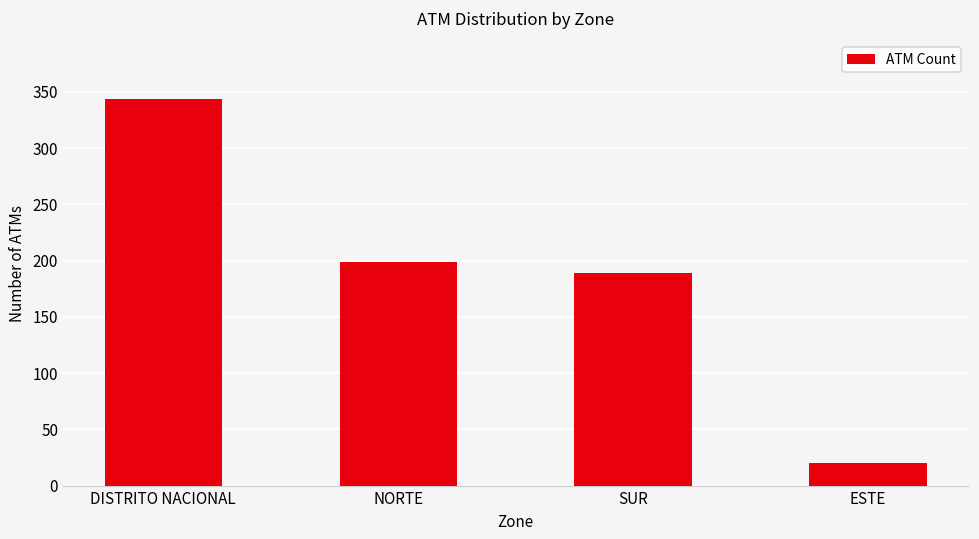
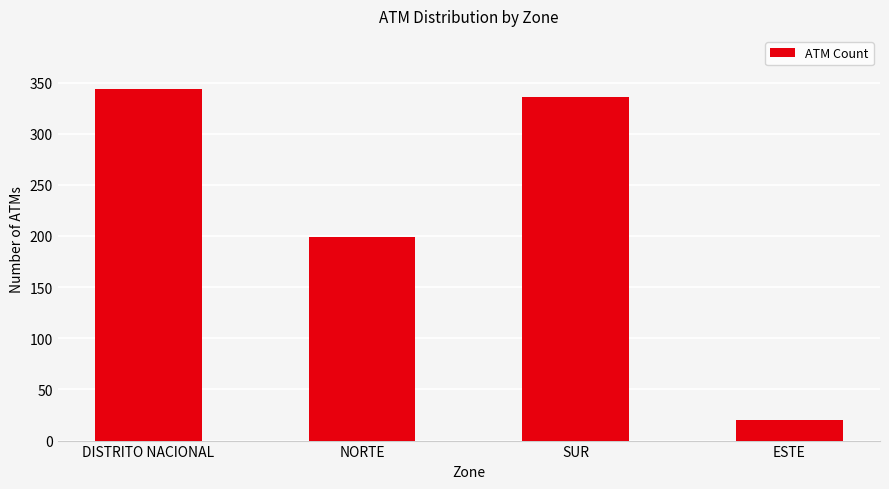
SUR: 189 -> 336
